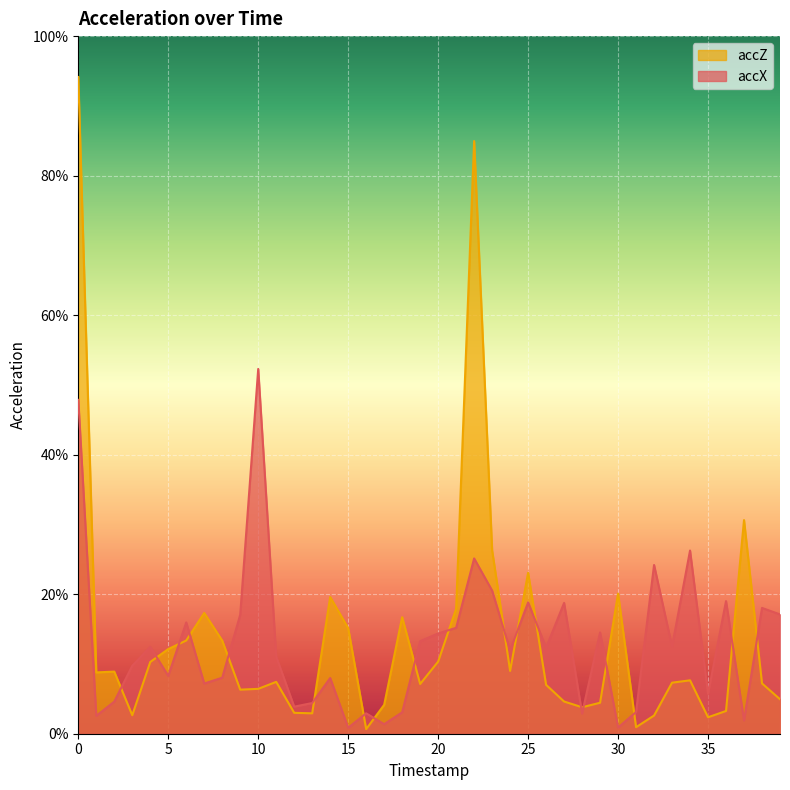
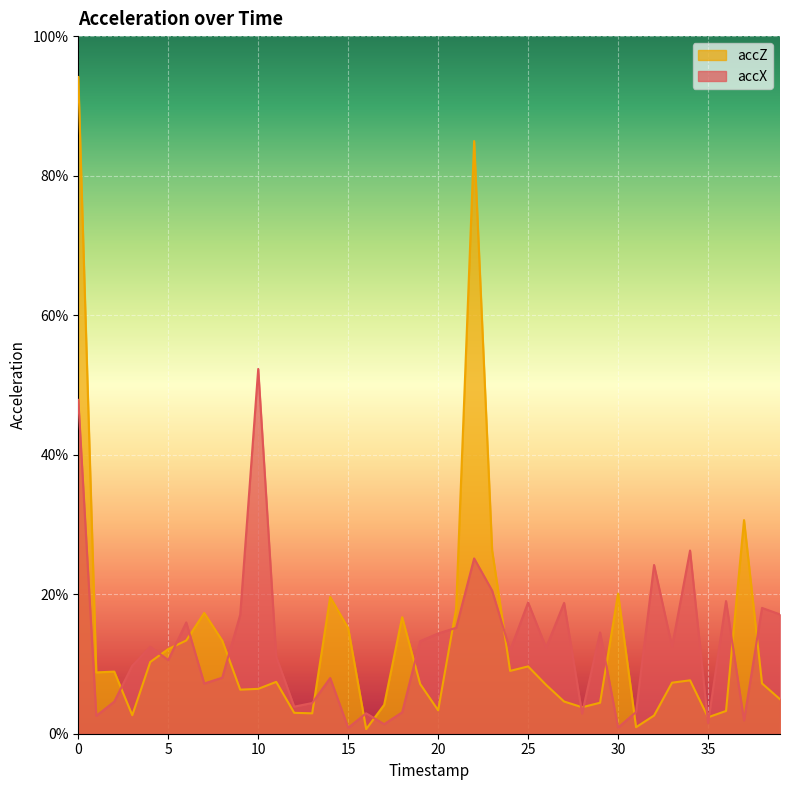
accX, 5: 8% -> 11%
accZ, 20: 10% -> 3%
accZ, 25: 23% -> 10%
accX, 35: 6% -> 2%
